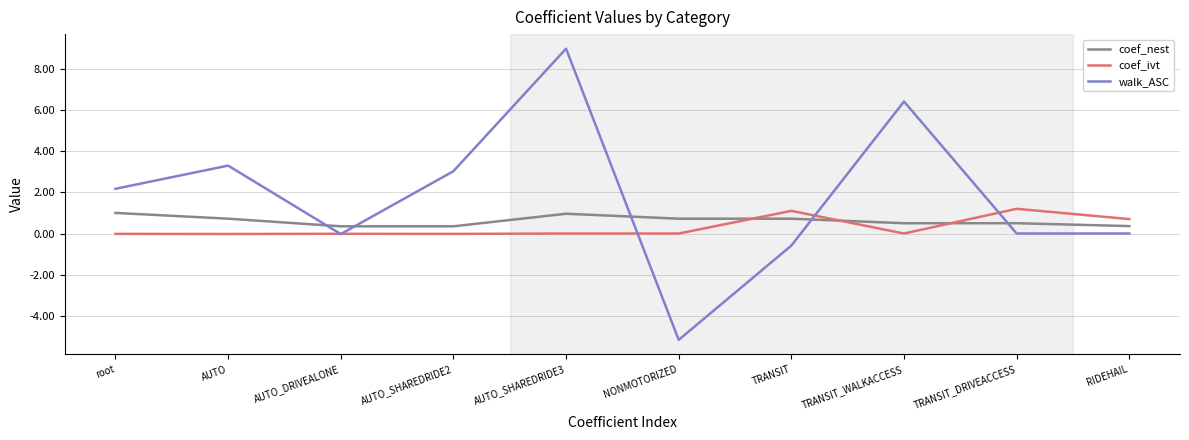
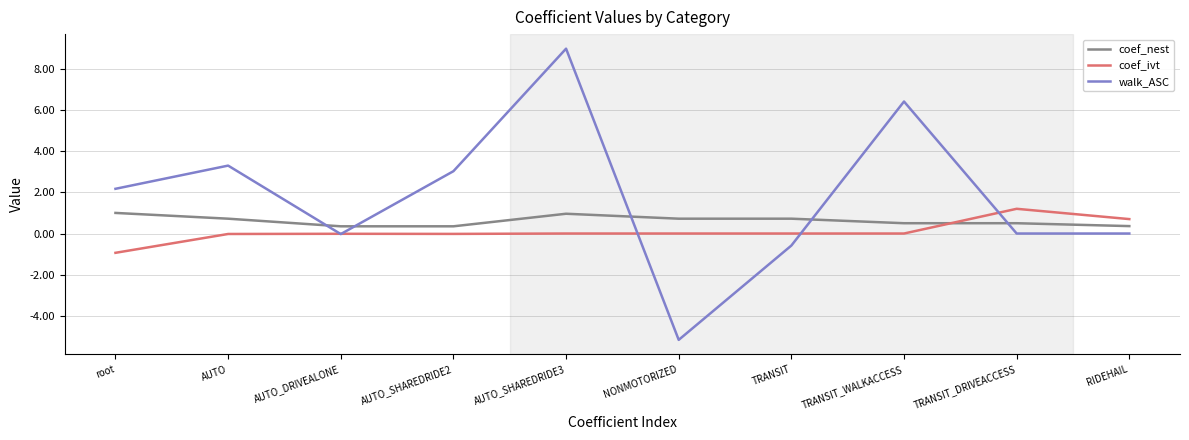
coef_ivt, root: 0.0 -> -0.9
coef_ivt, TRANSIT: 1.1 -> 0.0
